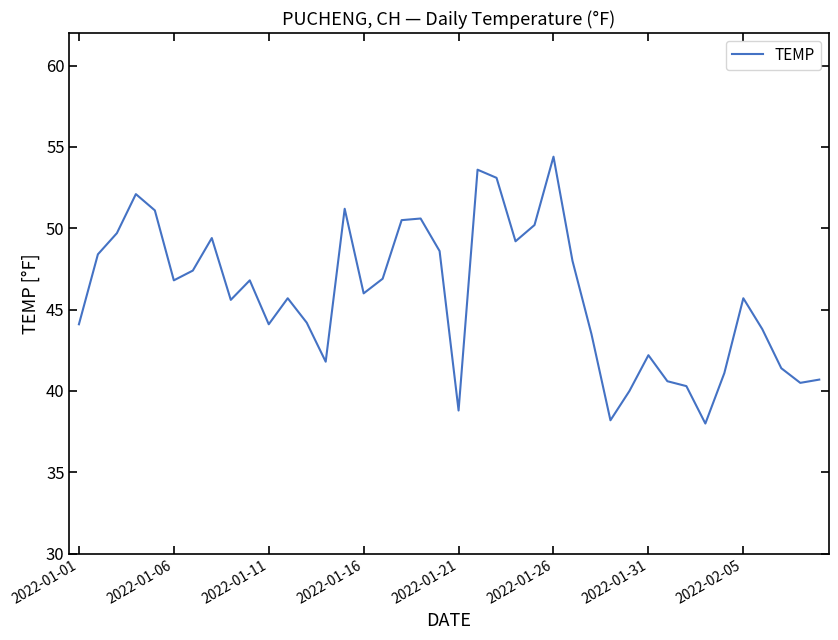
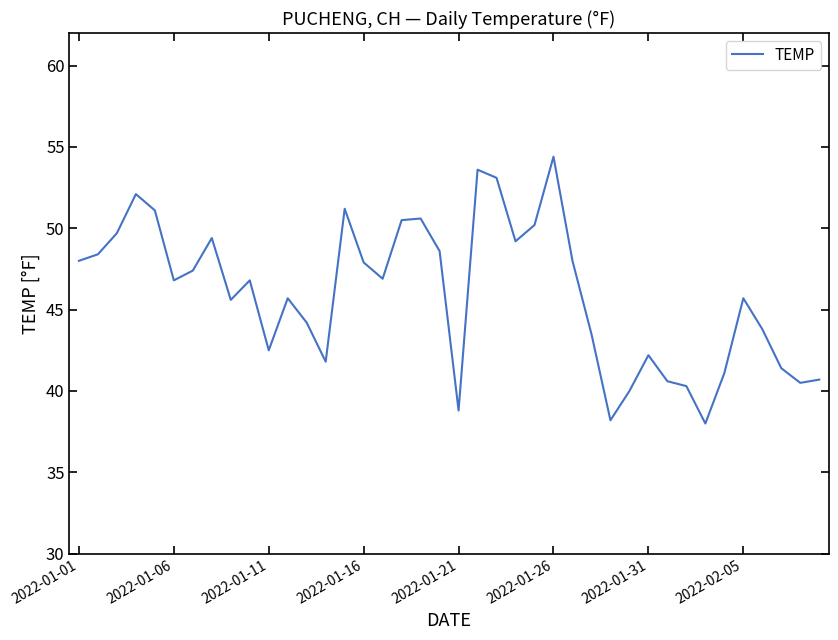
2022-01-01: 44.1 -> 48.0
2022-01-11: 44.1 -> 42.5
2022-01-16: 46.0 -> 47.9
